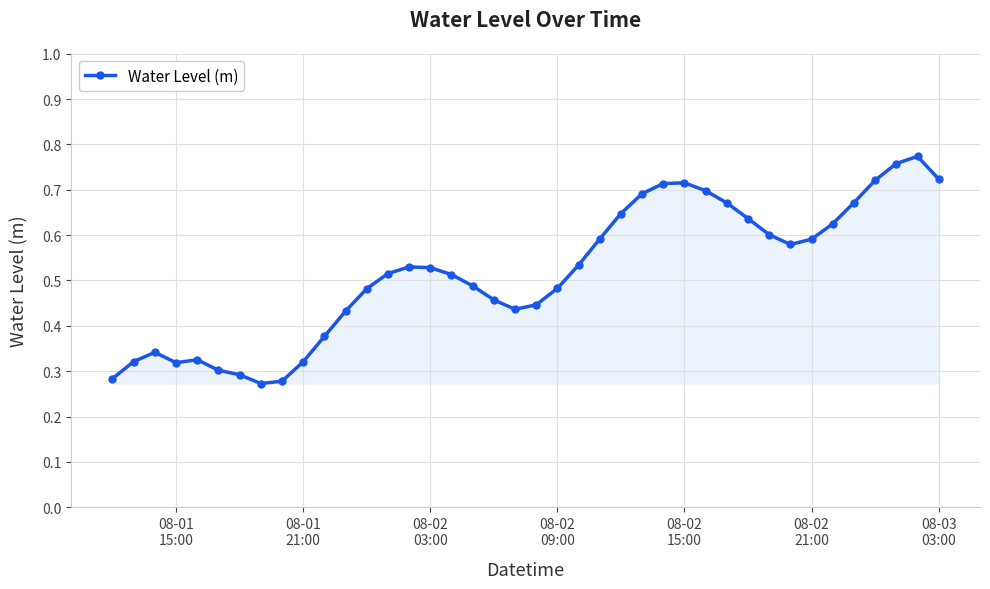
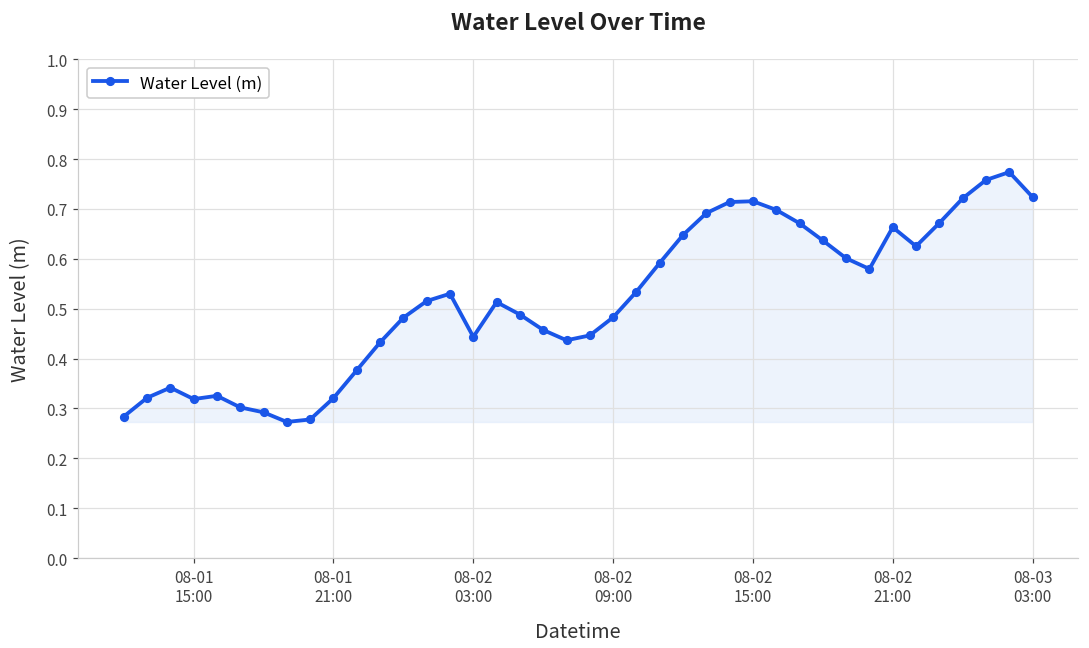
08-02 03:00: 0.53 -> 0.44
08-02 21:00: 0.59 -> 0.66
